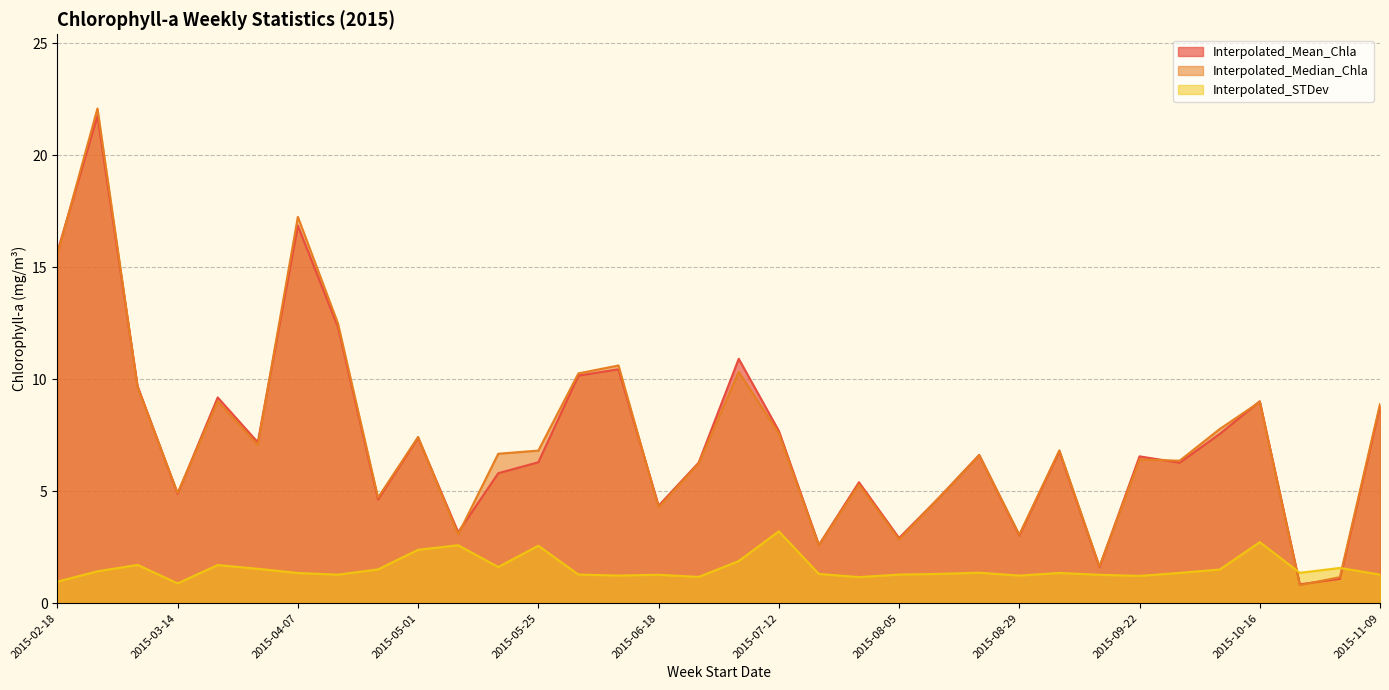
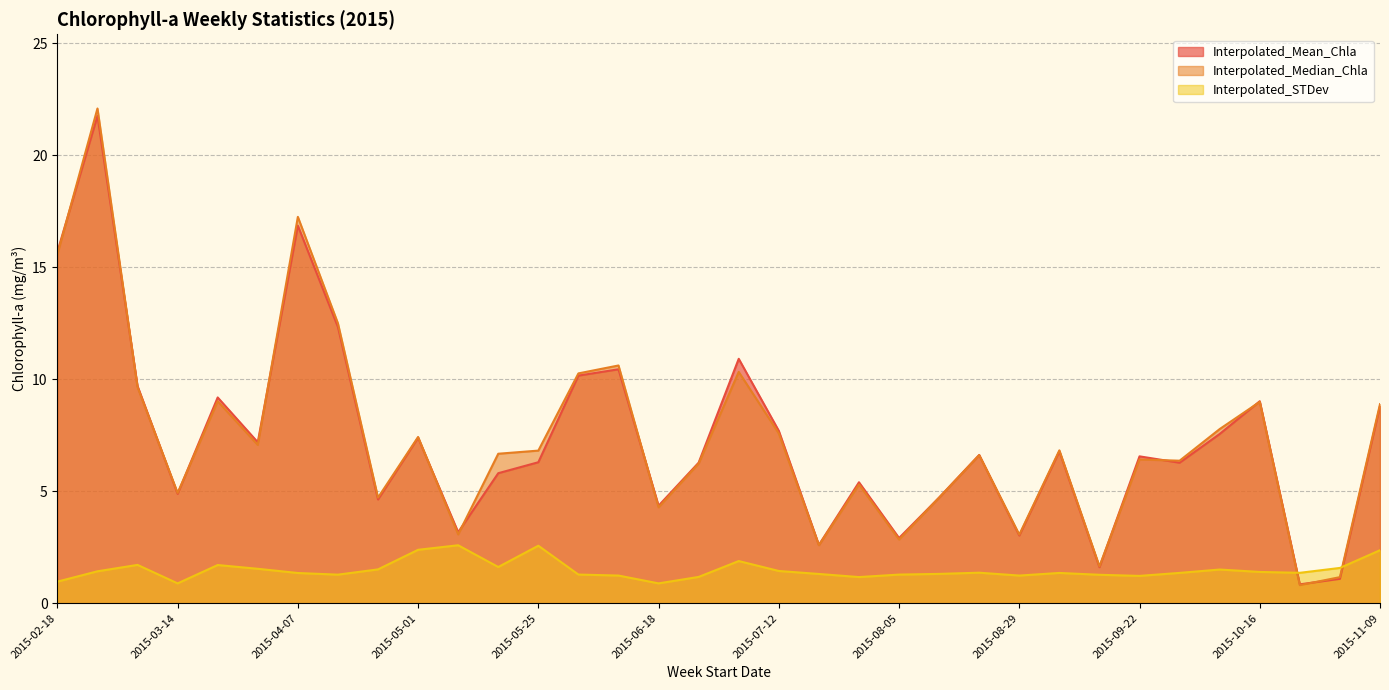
Interpolated_STDev, 2015-06-18: 1.3 -> 0.9
Interpolated_STDev, 2015-07-12: 3.2 -> 1.4
Interpolated_STDev, 2015-10-16: 2.7 -> 1.4
Interpolated_STDev, 2015-11-09: 1.3 -> 2.4
